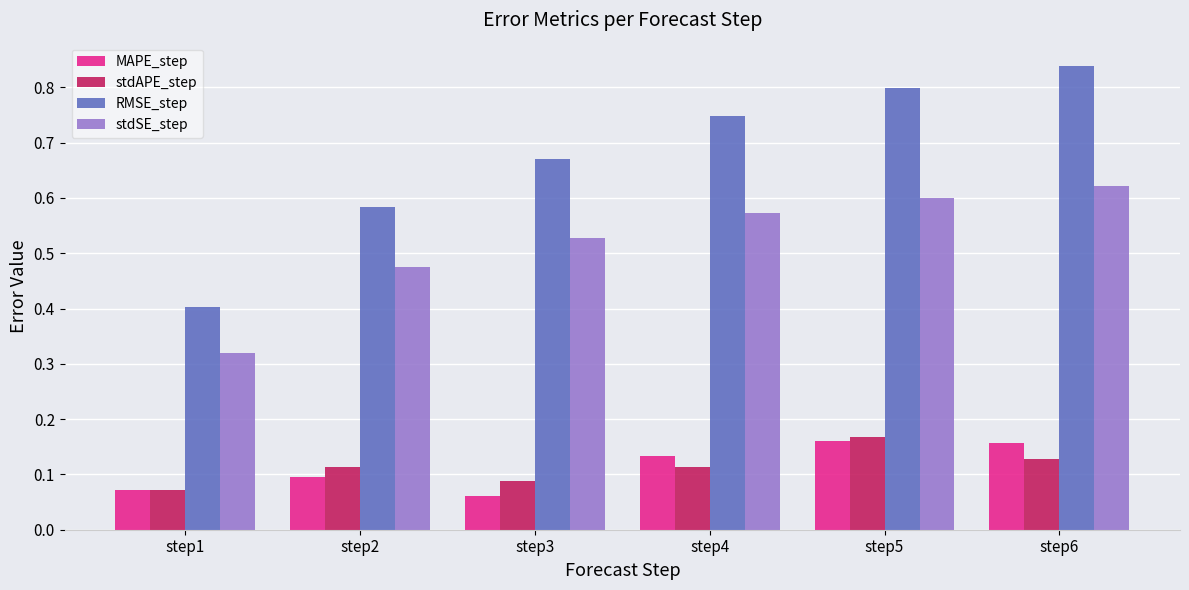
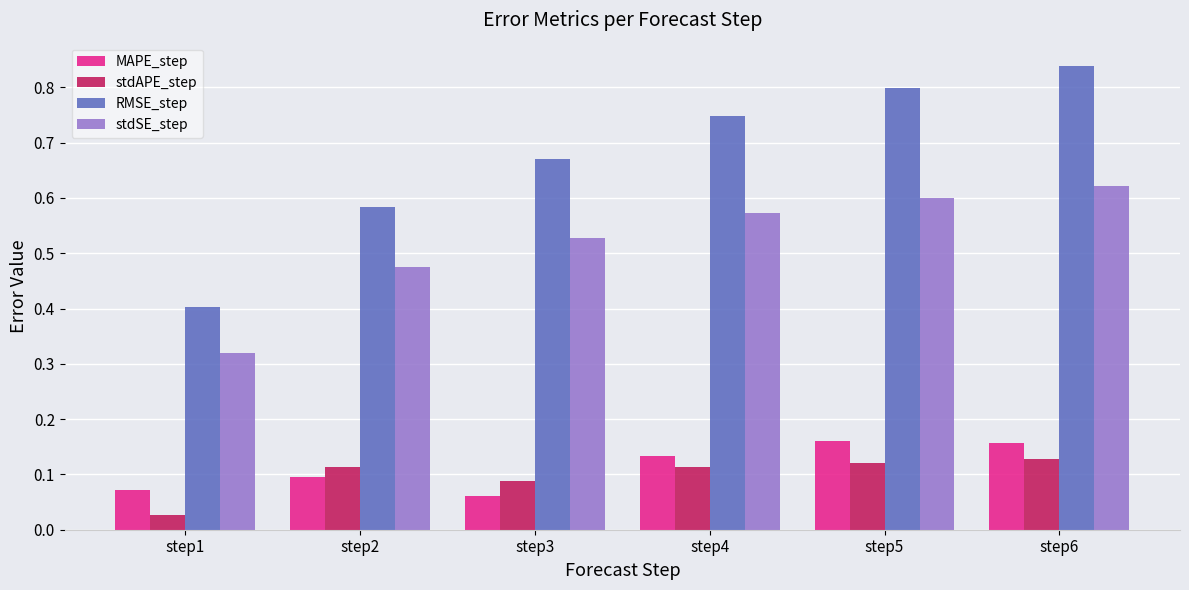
stdAPE_step, step1: 0.07 -> 0.03
stdAPE_step, step5: 0.17 -> 0.12
